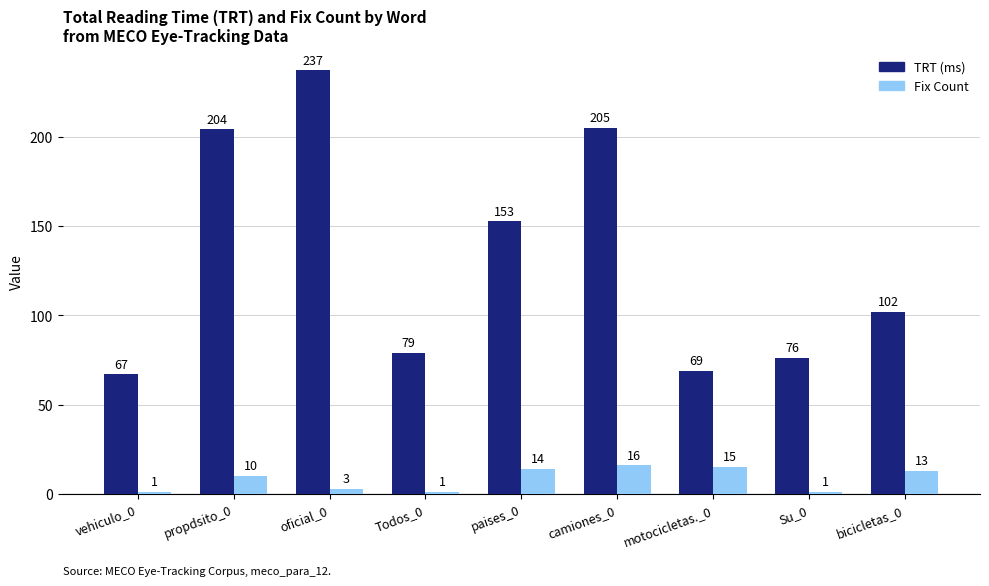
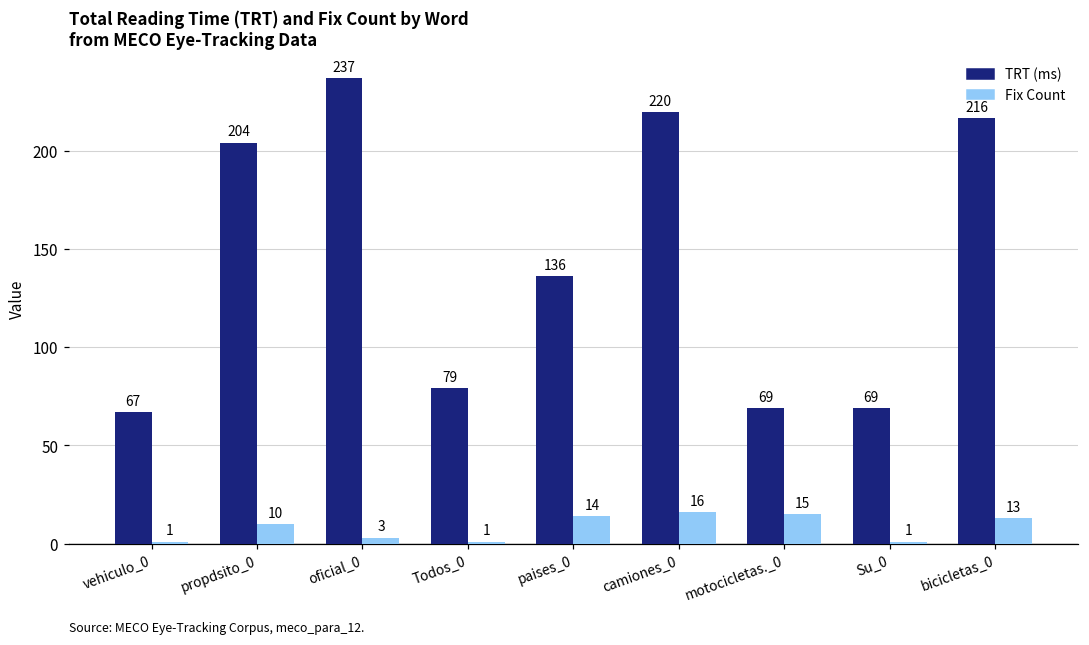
TRT (ms), paises_0: 153 -> 136
TRT (ms), camiones_0: 205 -> 220
TRT (ms), Su_0: 76 -> 69
TRT (ms), bicicletas_0: 102 -> 216
